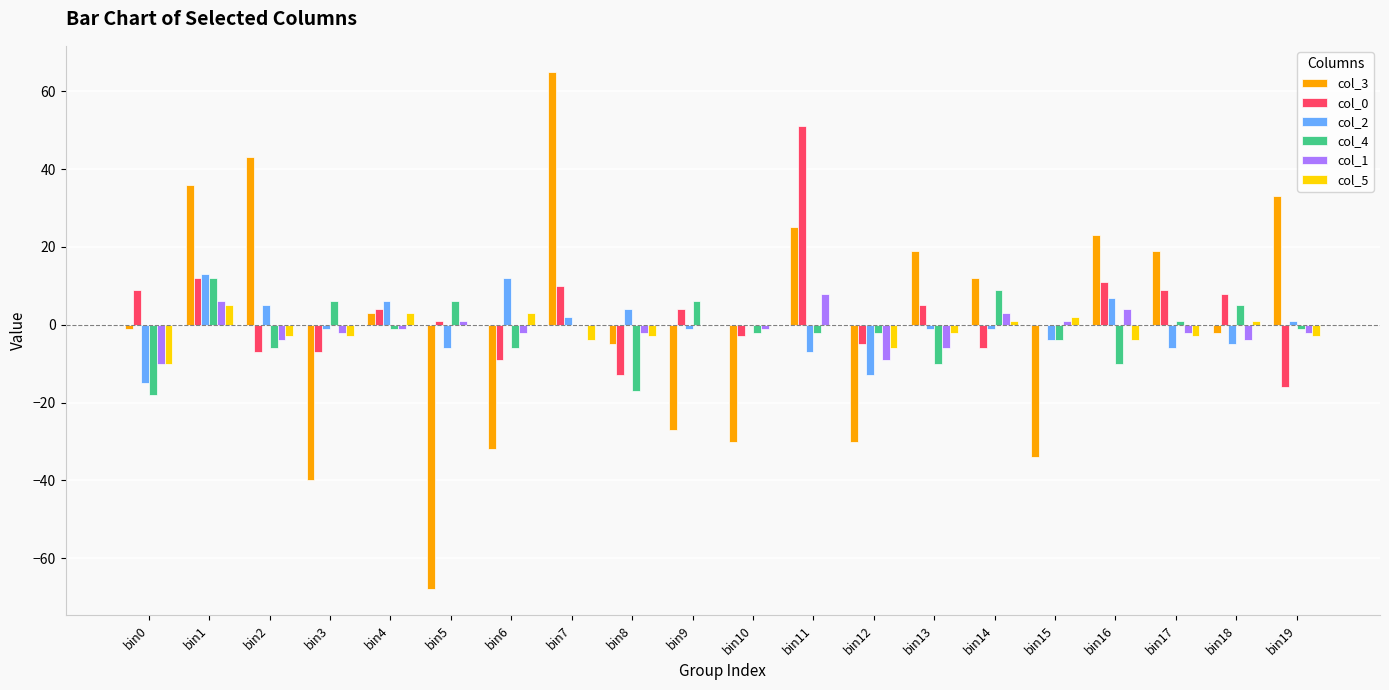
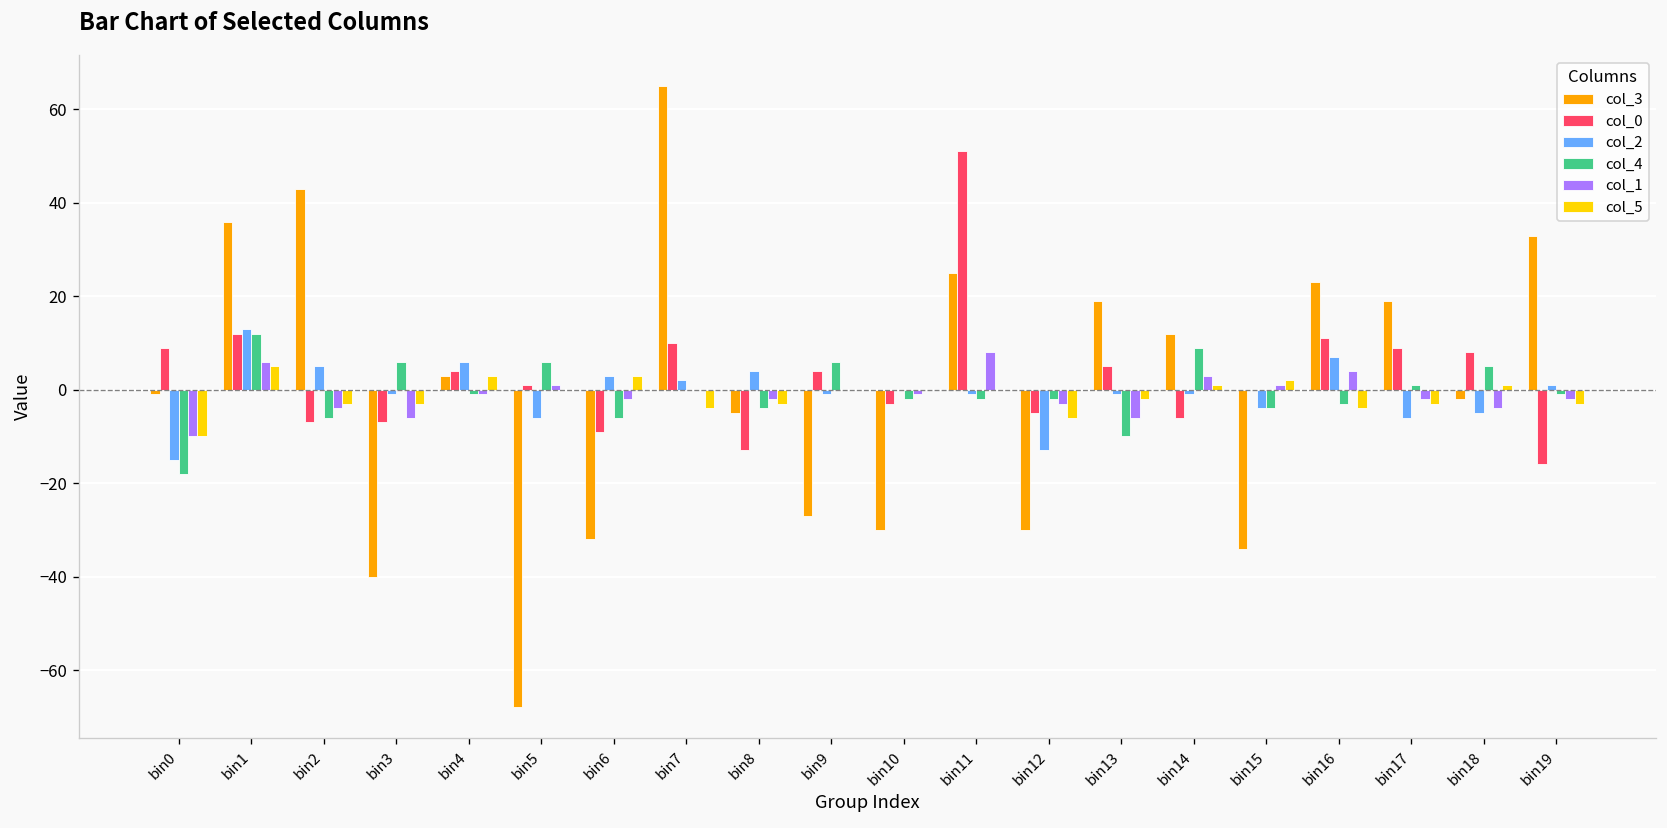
col_1, bin3: -2 -> -6
col_2, bin6: 12 -> 3
col_4, bin8: -17 -> -4
col_2, bin11: -7 -> -1
col_1, bin12: -9 -> -3
col_4, bin16: -10 -> -3
